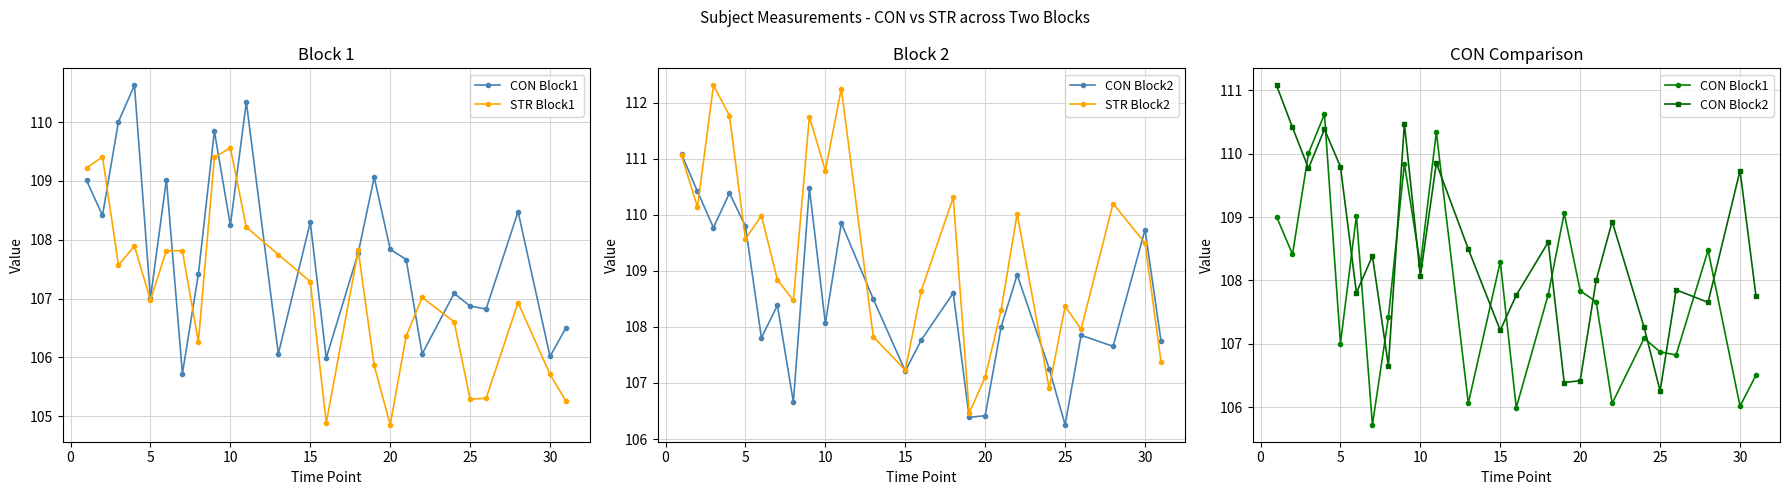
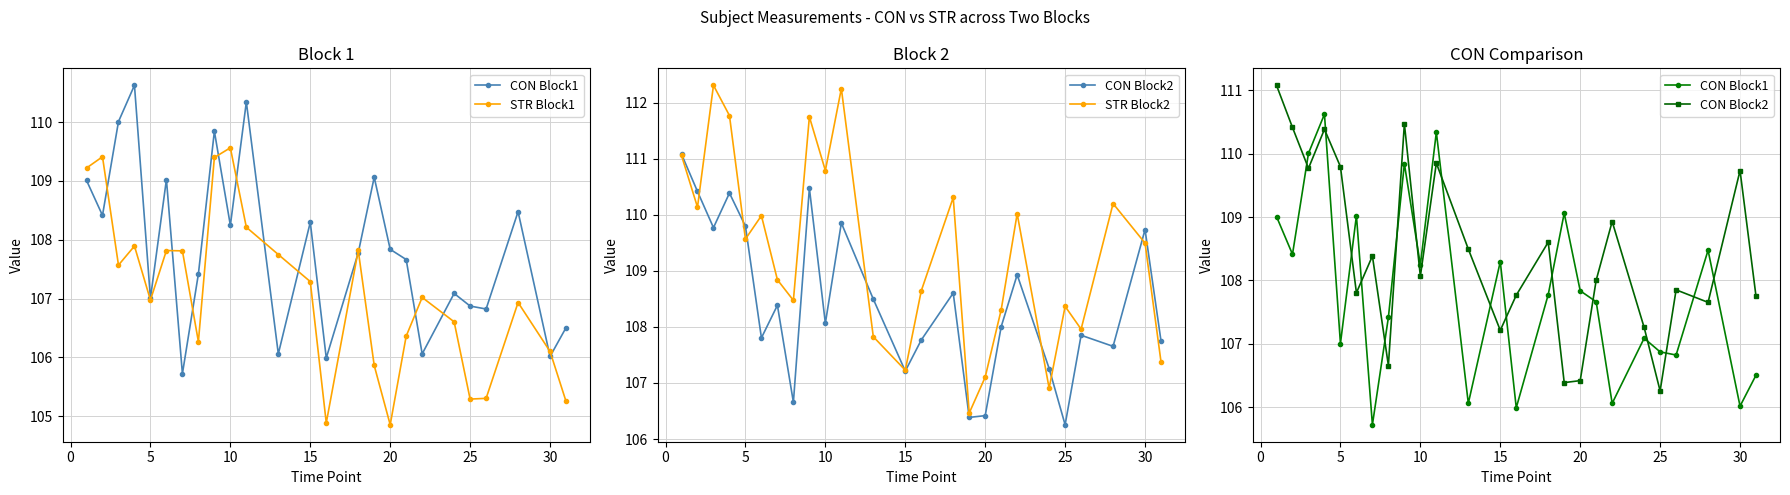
Block 1, STR Block1, 30: 105.7 -> 106.1
